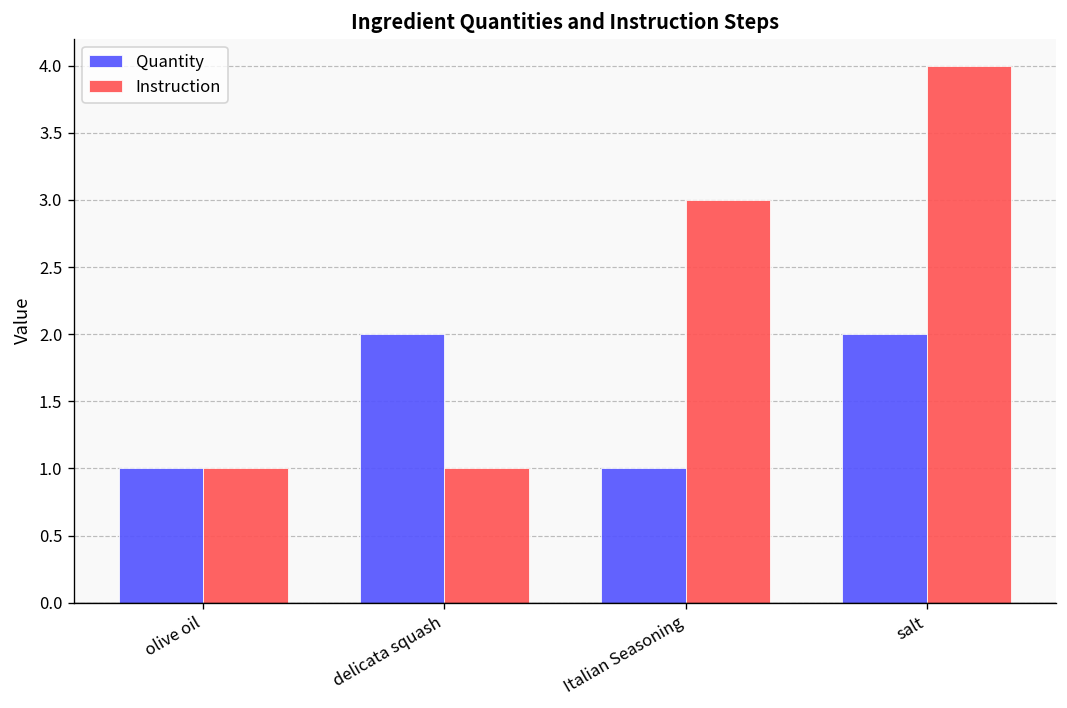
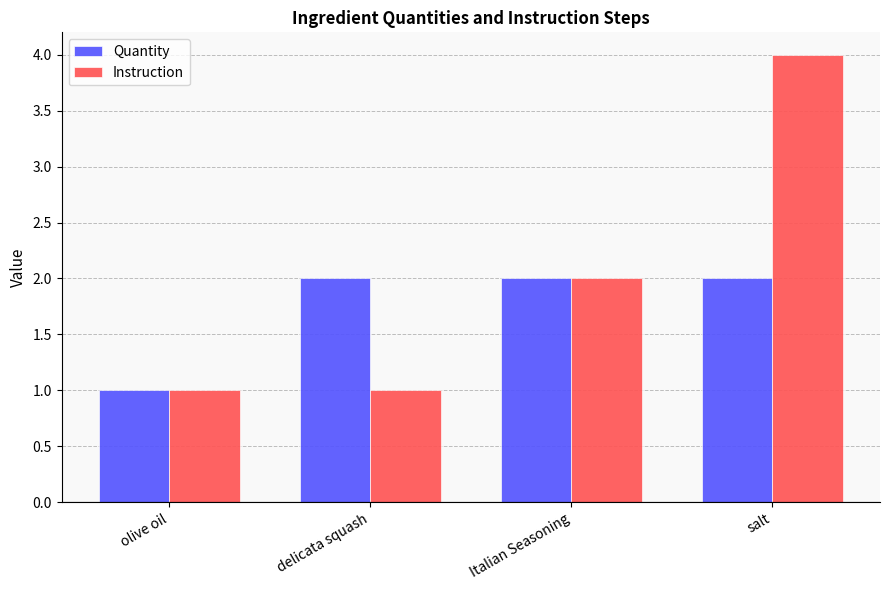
Quantity, Italian Seasoning: 1 -> 2
Instruction, Italian Seasoning: 3 -> 2
